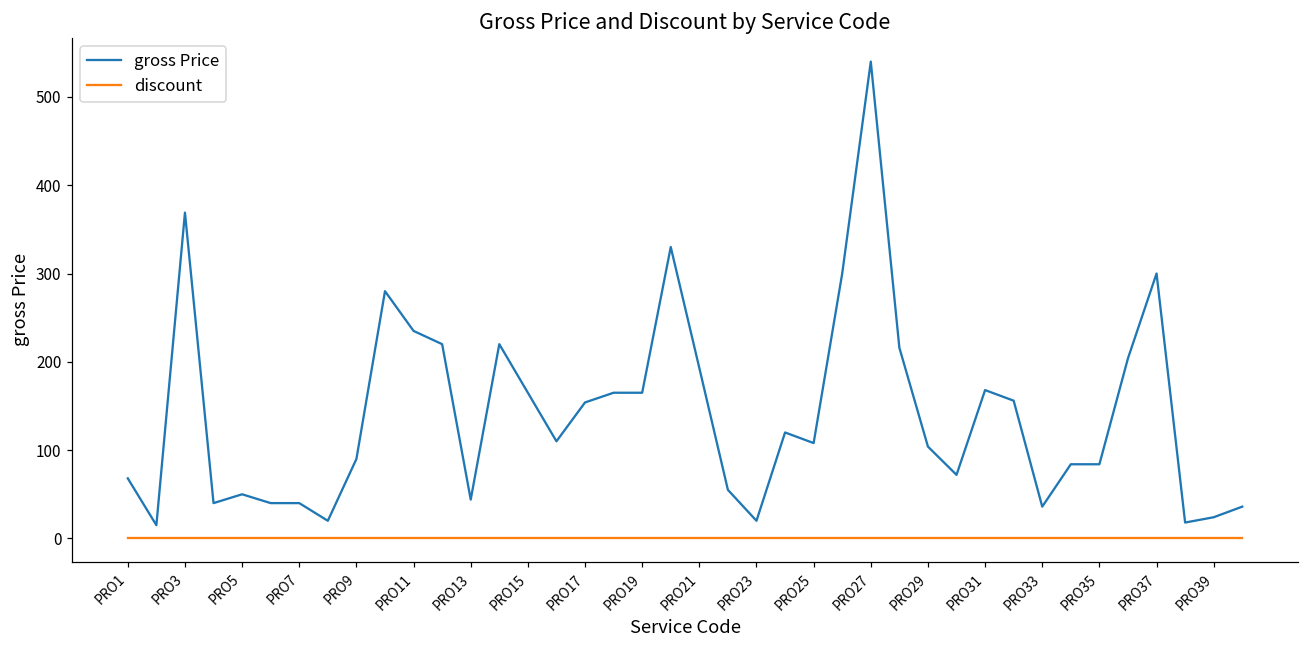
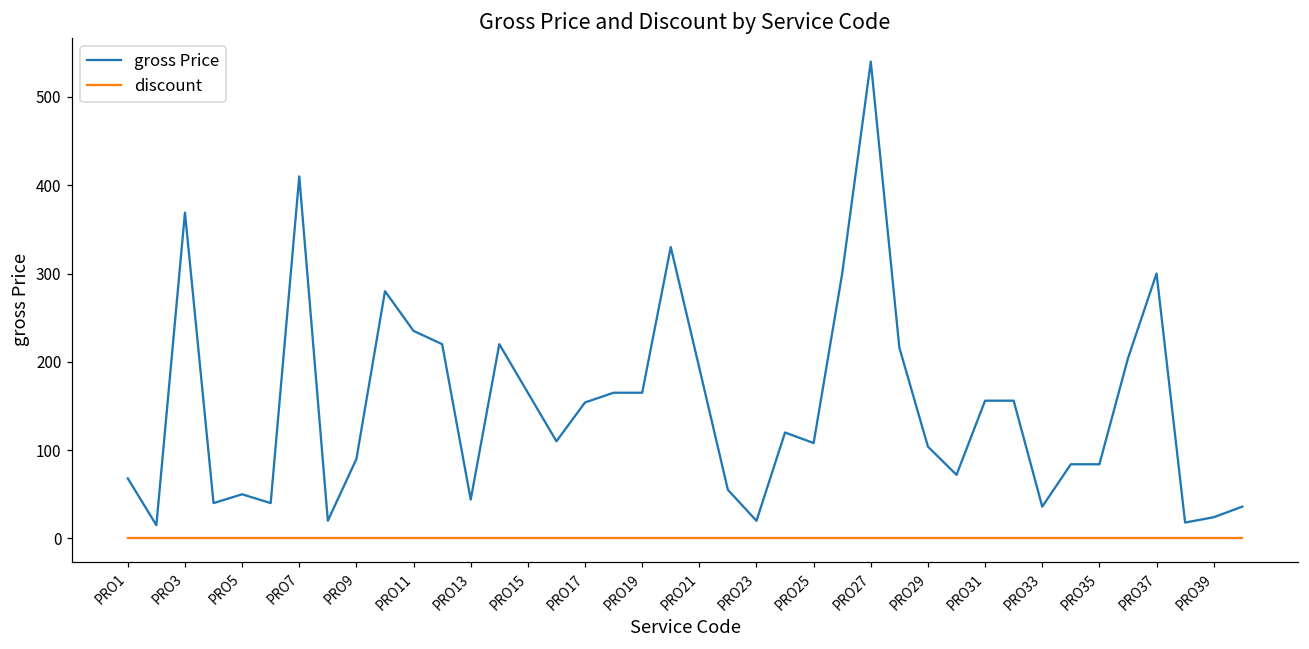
gross Price, PRO7: 40 -> 410
gross Price, PRO31: 170 -> 160
